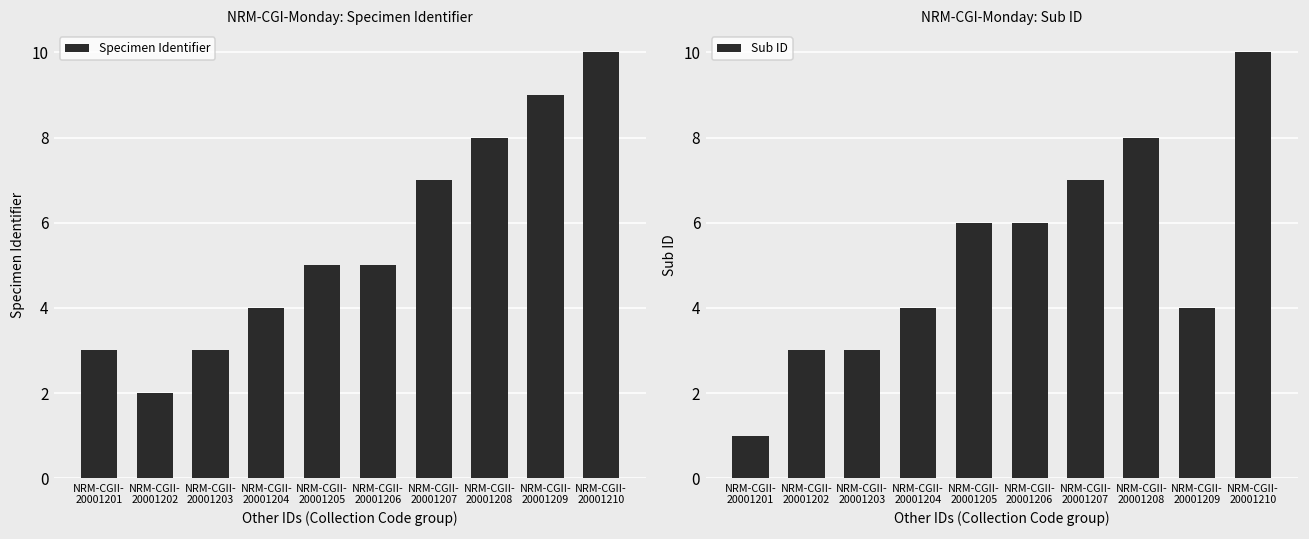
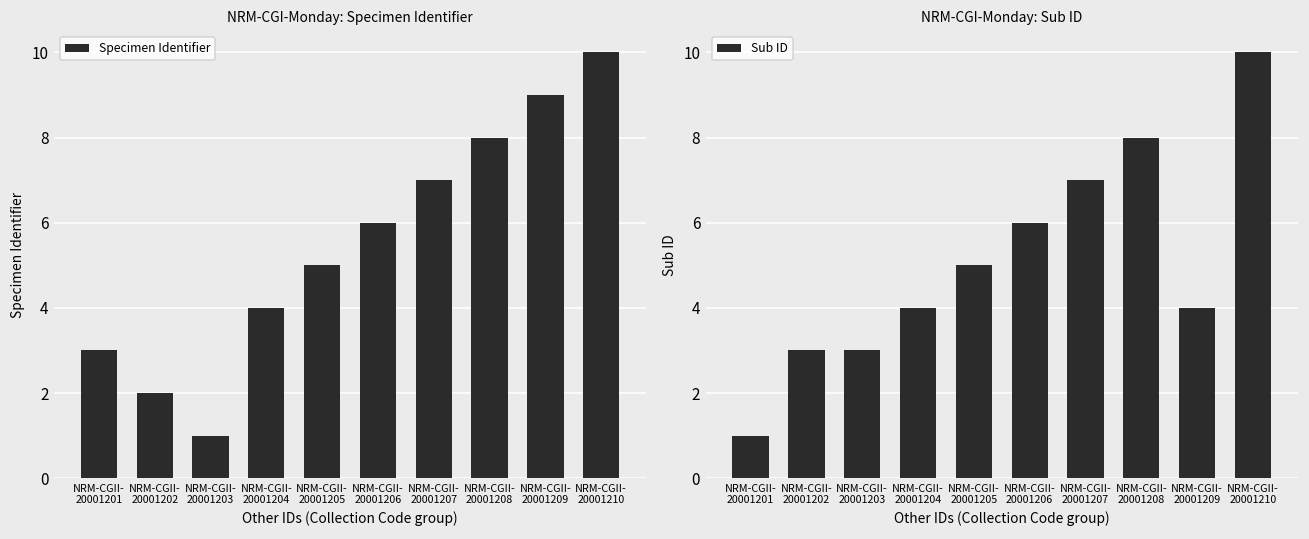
NRM-CGI-Monday: Specimen Identifier, NRM-CGII- 20001203: 3 -> 1
NRM-CGI-Monday: Specimen Identifier, NRM-CGII- 20001206: 5 -> 6
NRM-CGI-Monday: Sub ID, NRM-CGII- 20001205: 6 -> 5
